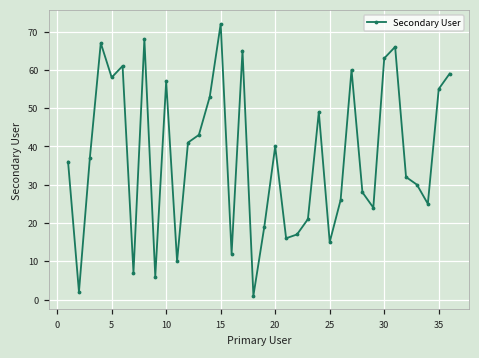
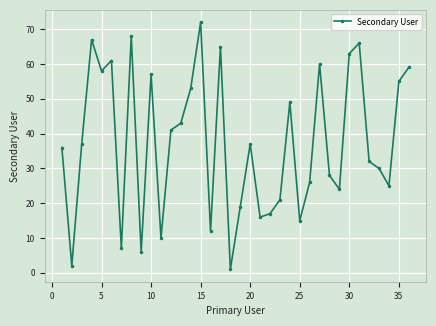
20: 40 -> 37
